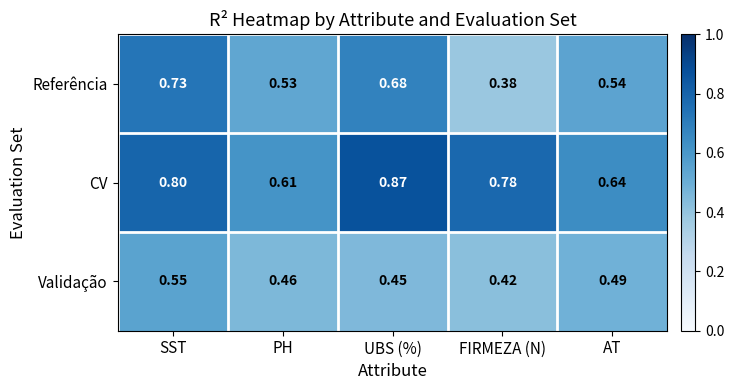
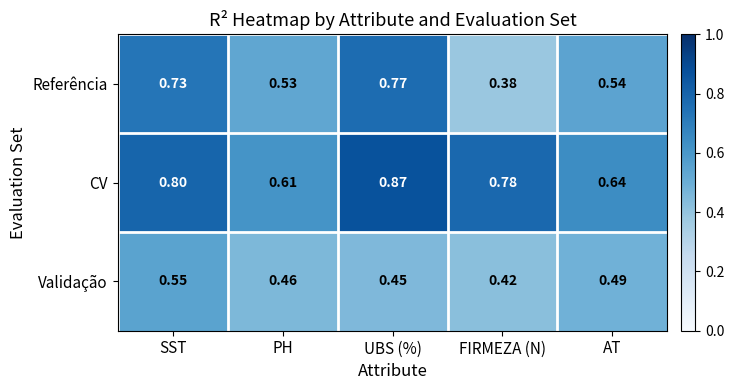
Referência, UBS (%): 0.68 -> 0.77
